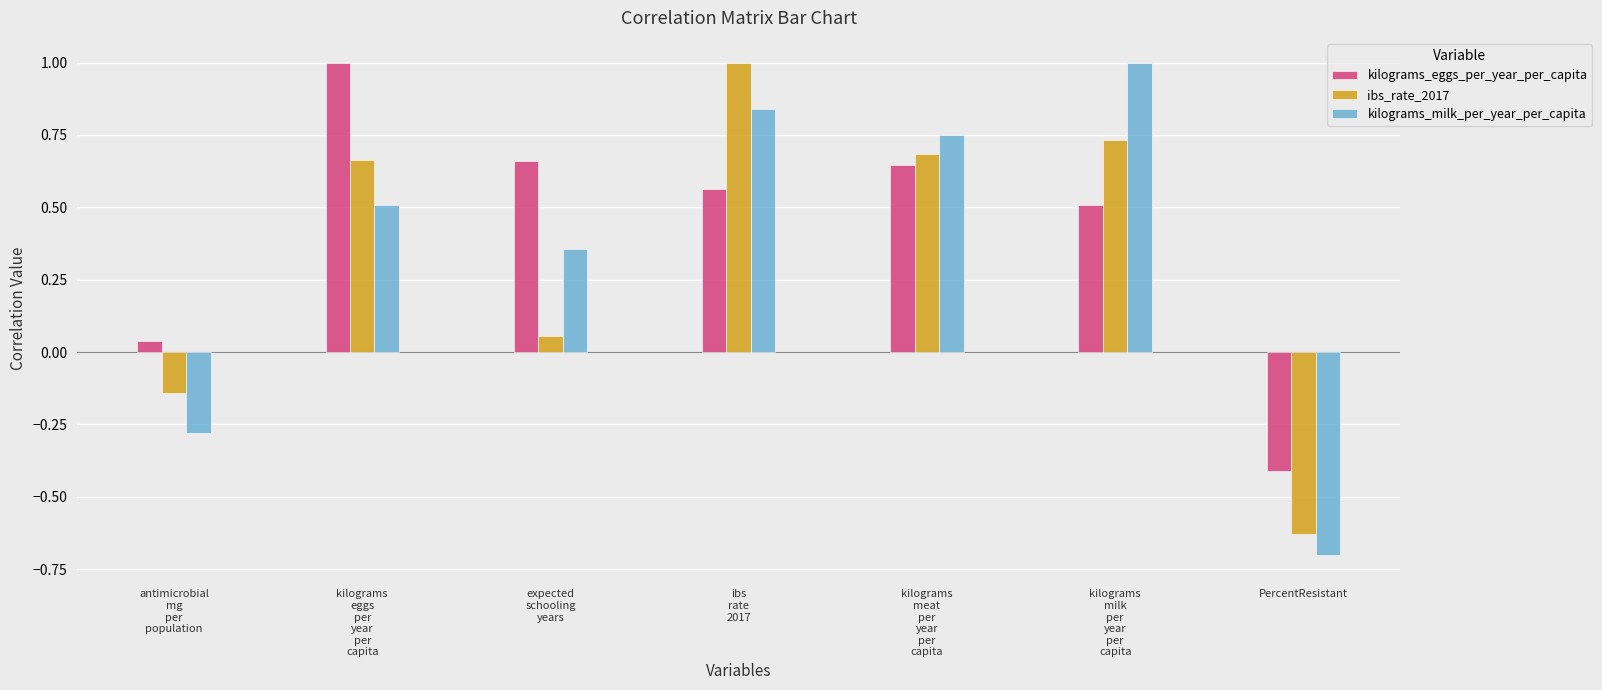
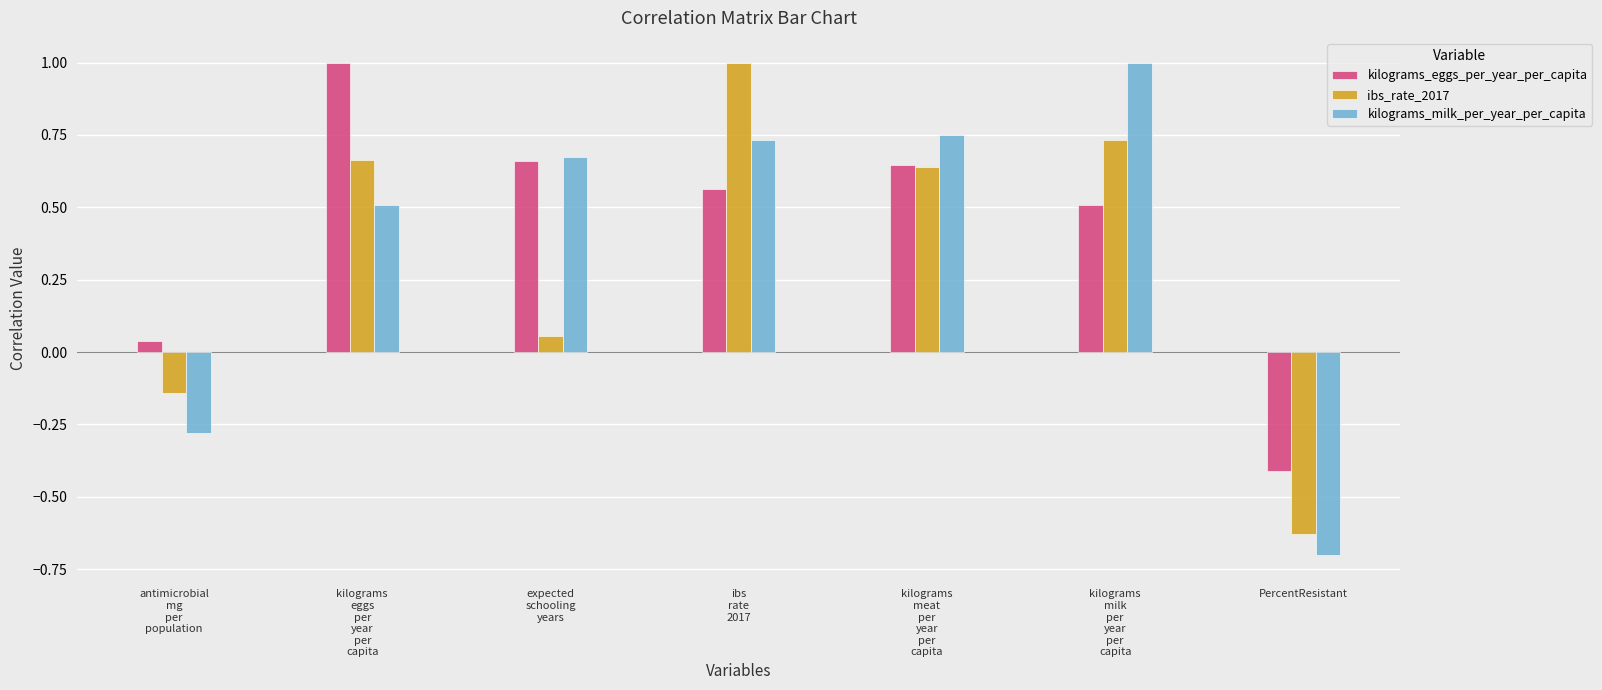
kilograms_milk_per_year_per_capita, expected schooling years: 0.36 -> 0.68
kilograms_milk_per_year_per_capita, ibs rate 2017: 0.84 -> 0.73
ibs_rate_2017, kilograms meat per year per capita: 0.68 -> 0.64
